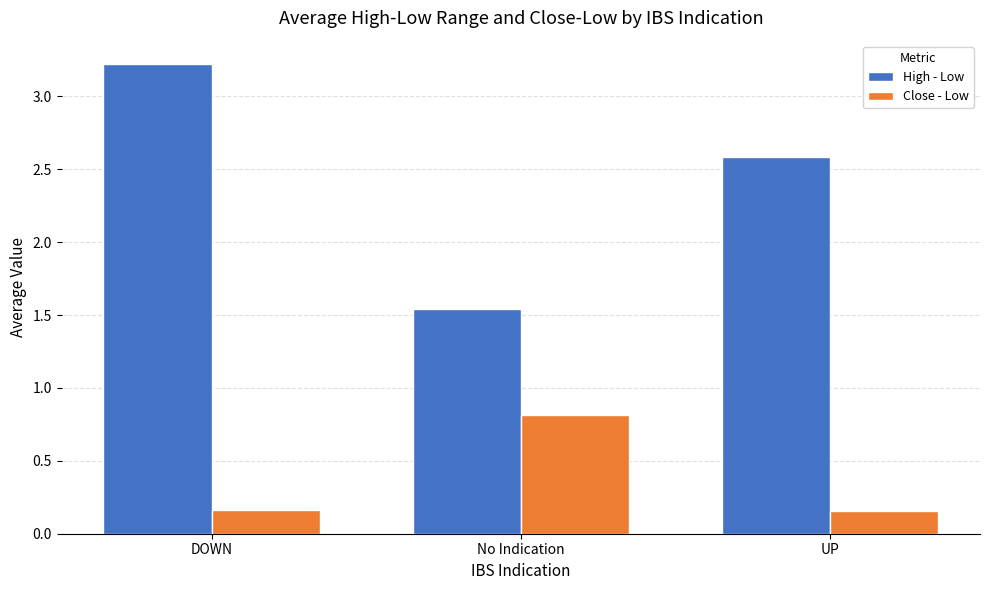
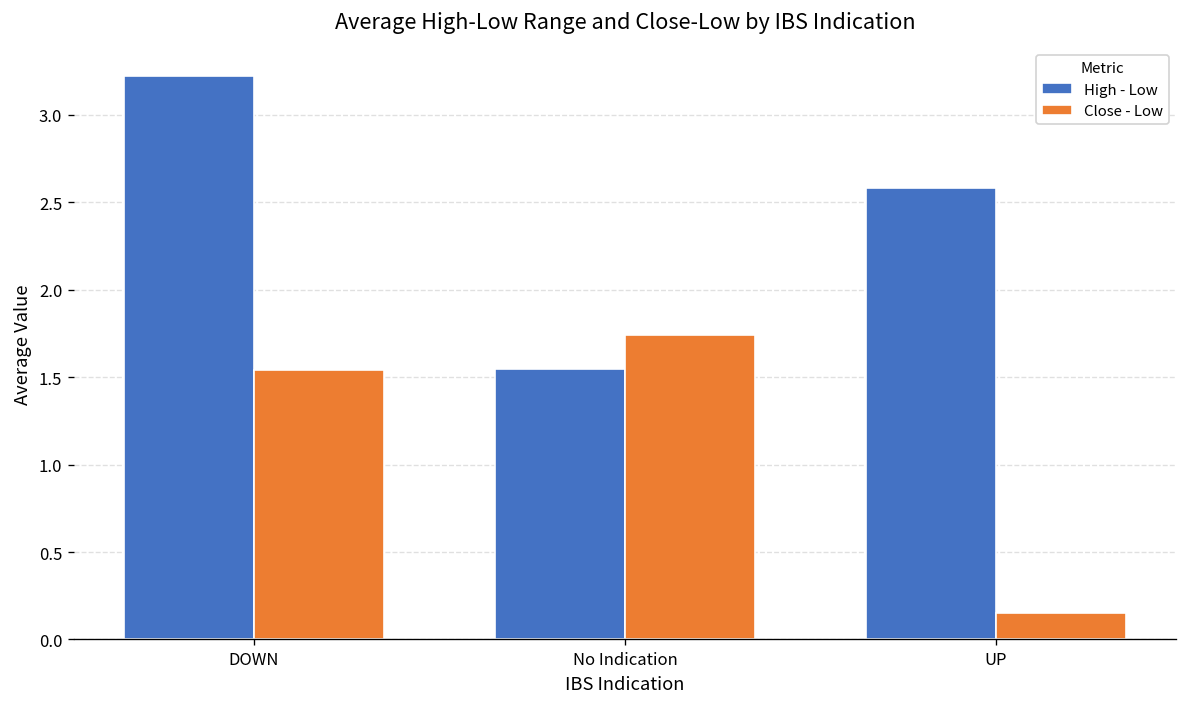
Close - Low, DOWN: 0.16 -> 1.54
Close - Low, No Indication: 0.81 -> 1.74
